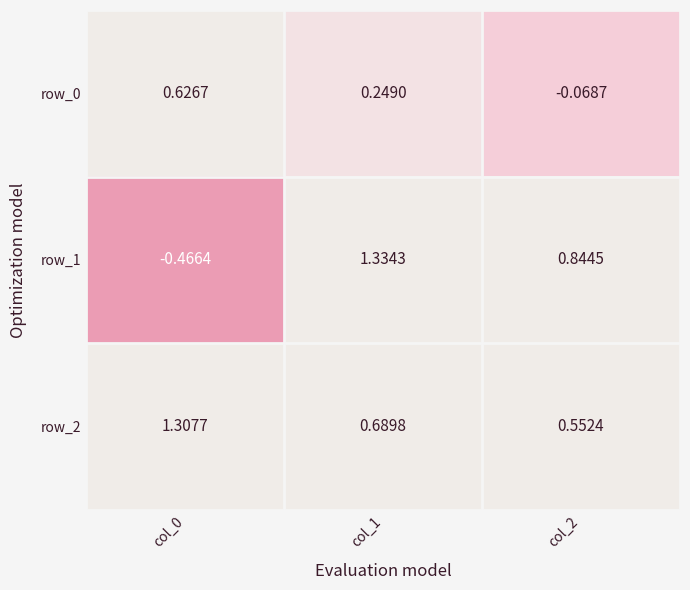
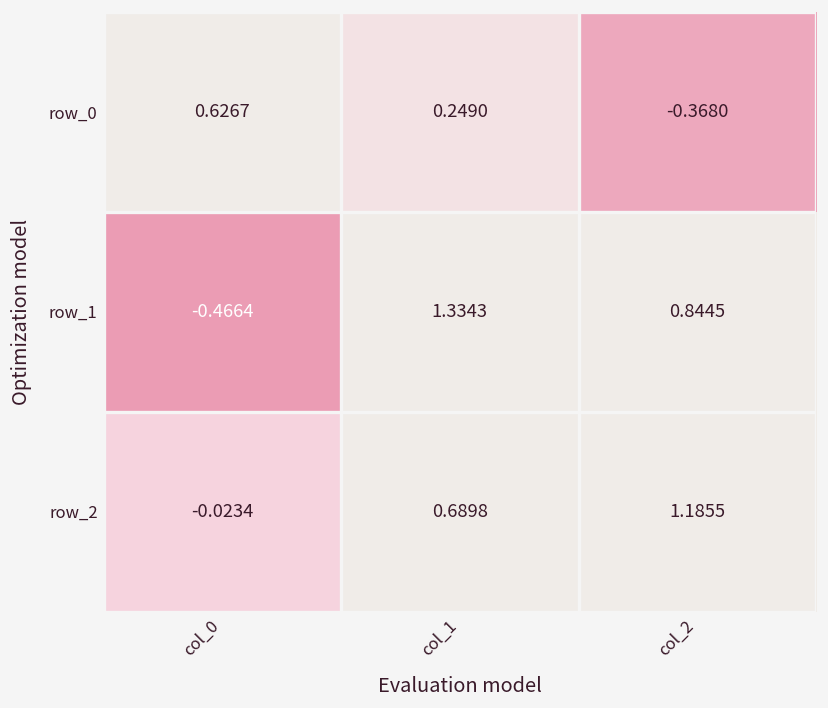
row_0, col_2: -0.0687 -> -0.3680
row_2, col_0: 1.3077 -> -0.0234
row_2, col_2: 0.5524 -> 1.1855
